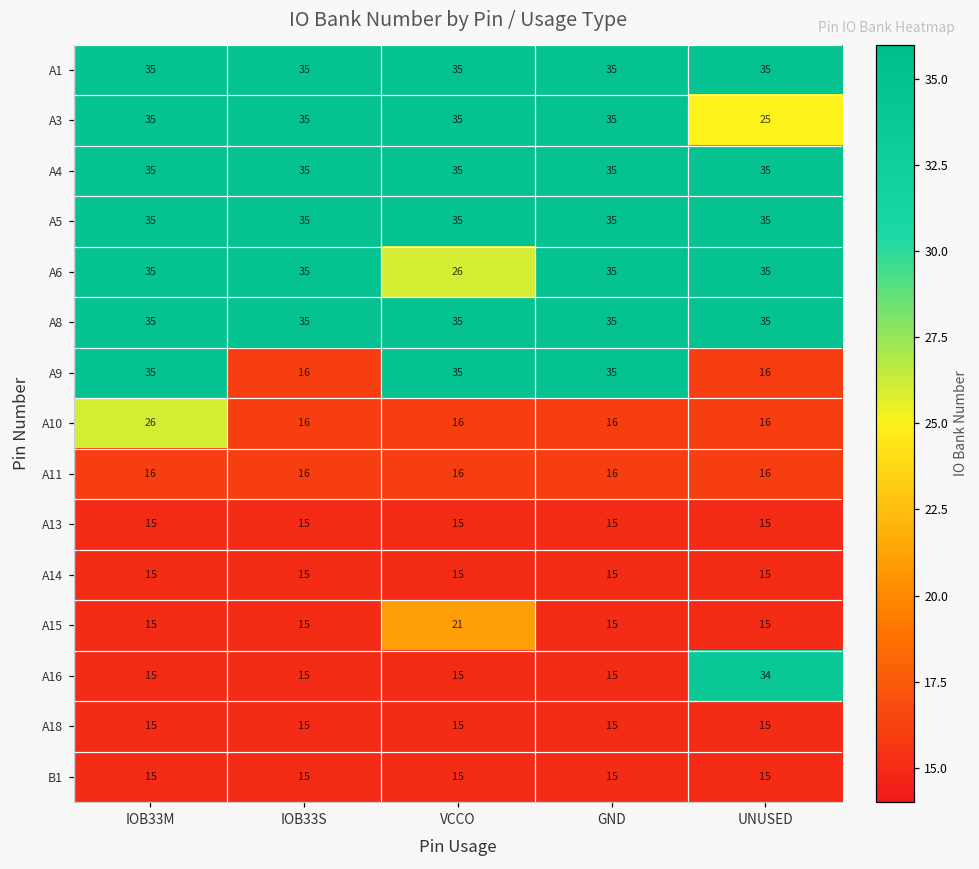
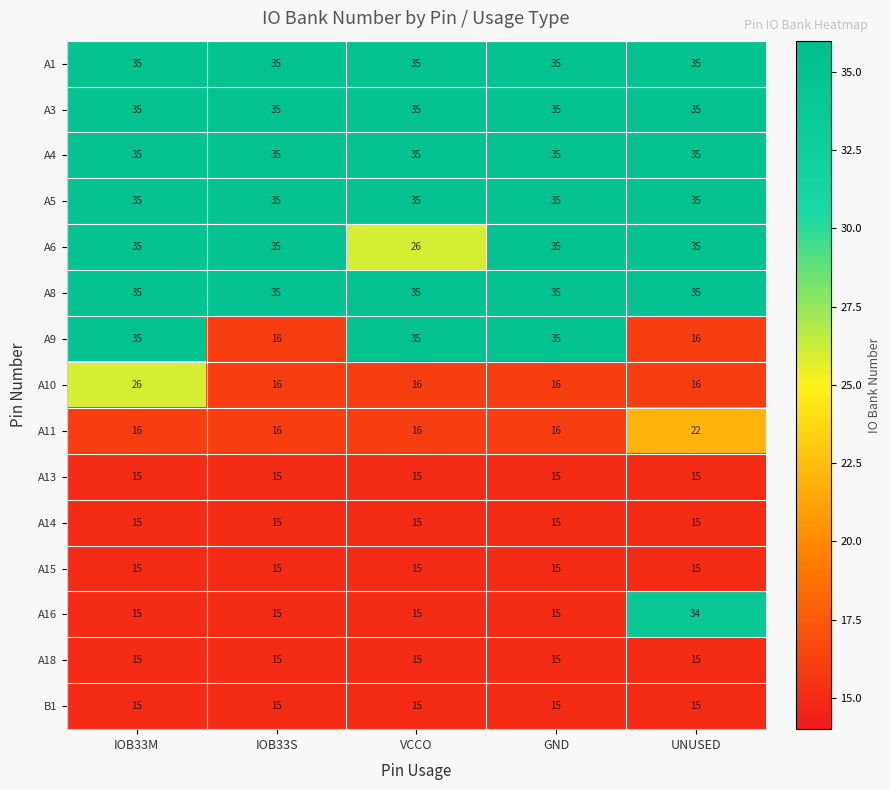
A3, UNUSED: 25 -> 35
A11, UNUSED: 16 -> 22
A15, VCCO: 21 -> 15
